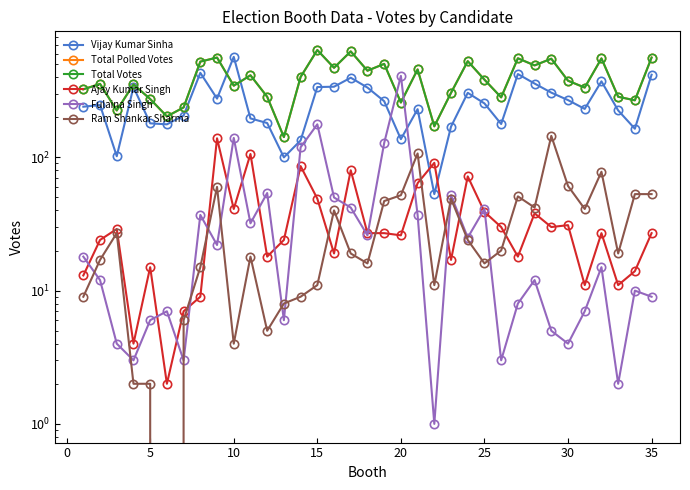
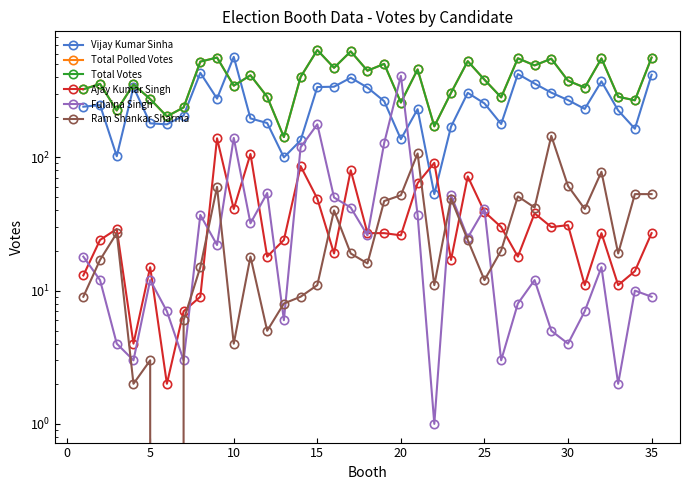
Fulaina Singh, 5: 6 -> 12
Ram Shankar Sharma, 5: 2 -> 3
Ram Shankar Sharma, 25: 16 -> 12
